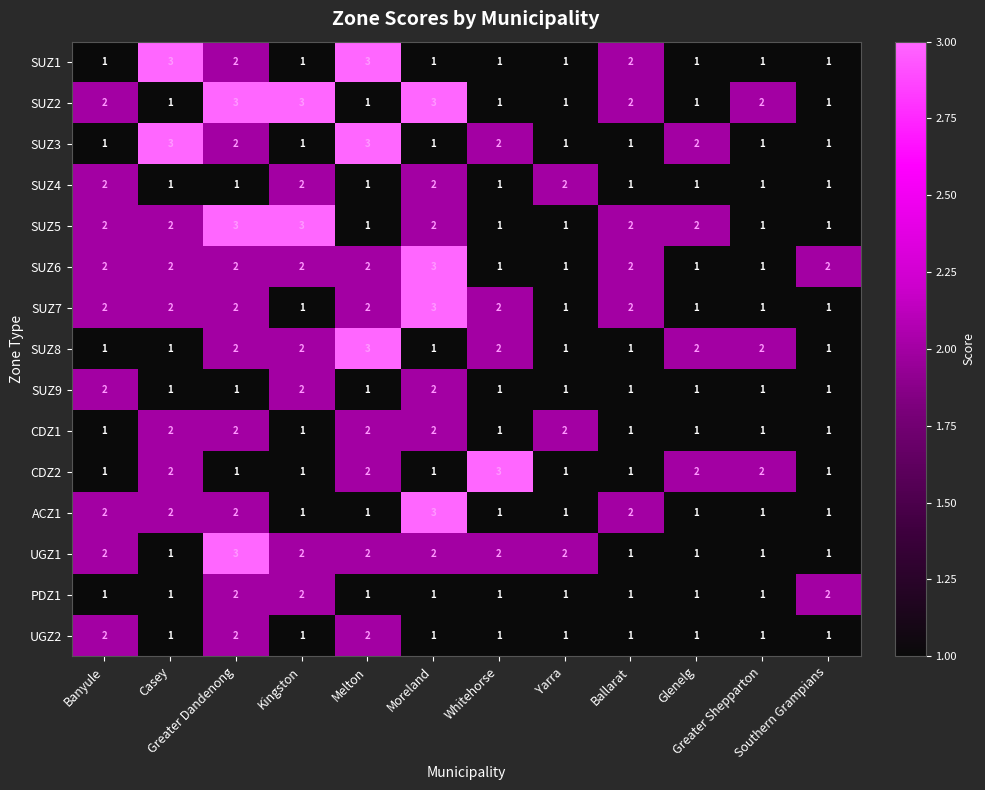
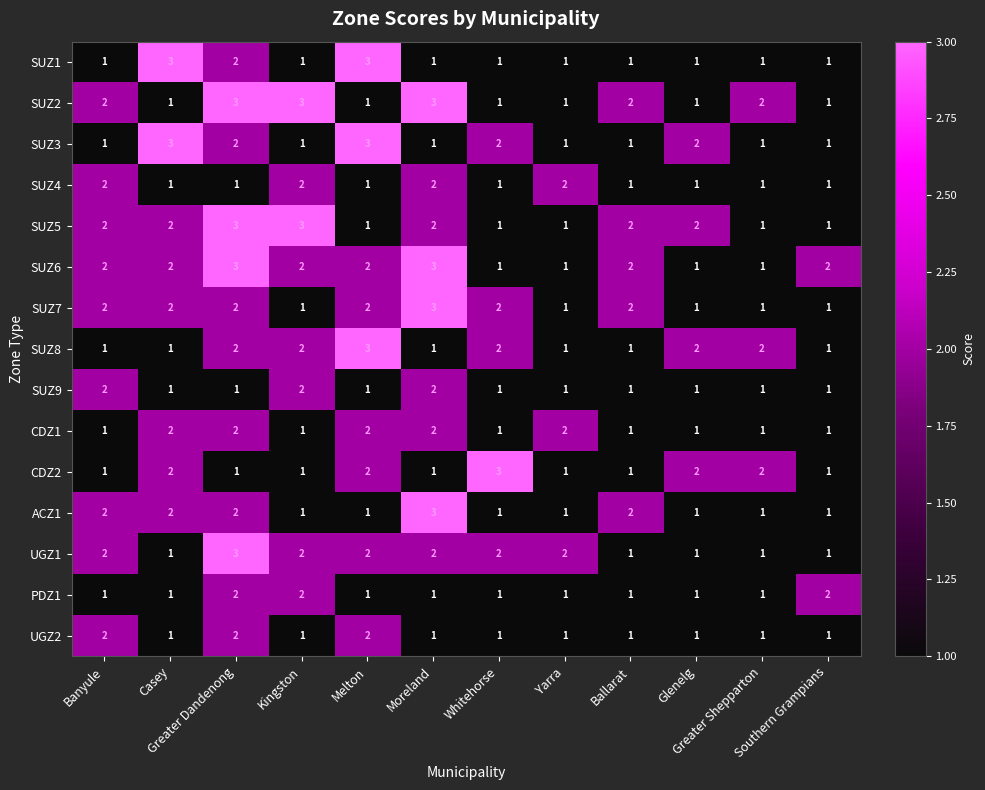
SUZ1, Ballarat: 2 -> 1
SUZ6, Greater Dandenong: 2 -> 3
